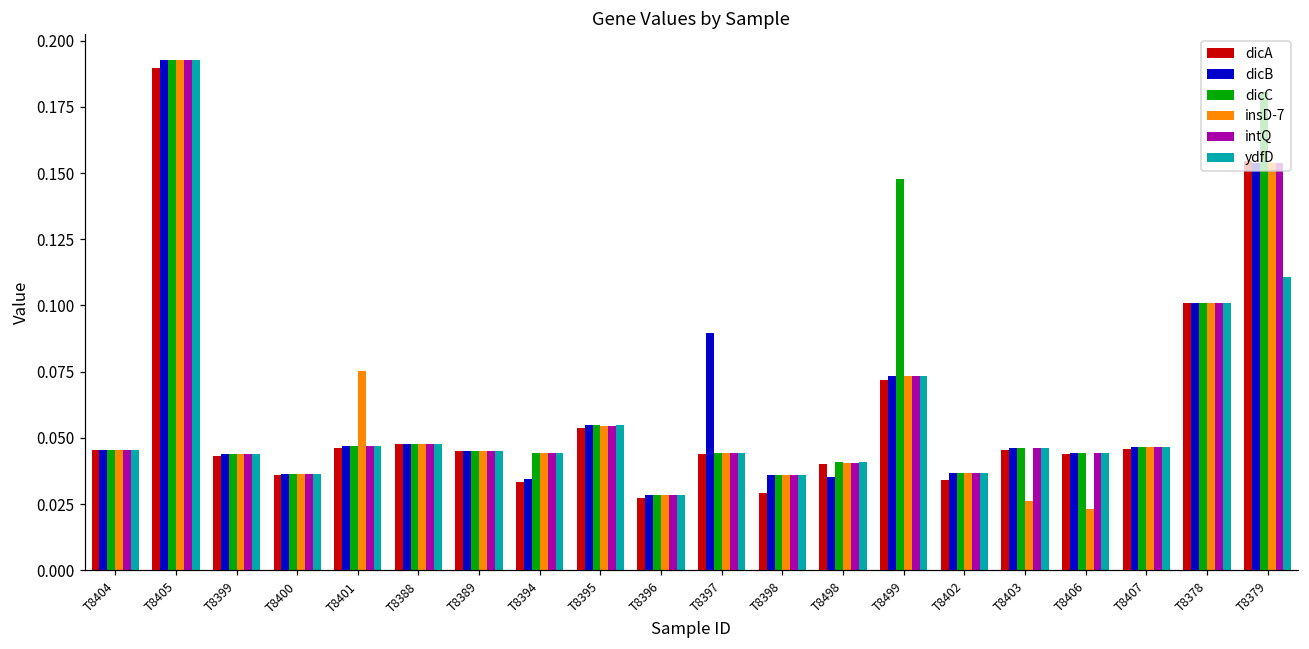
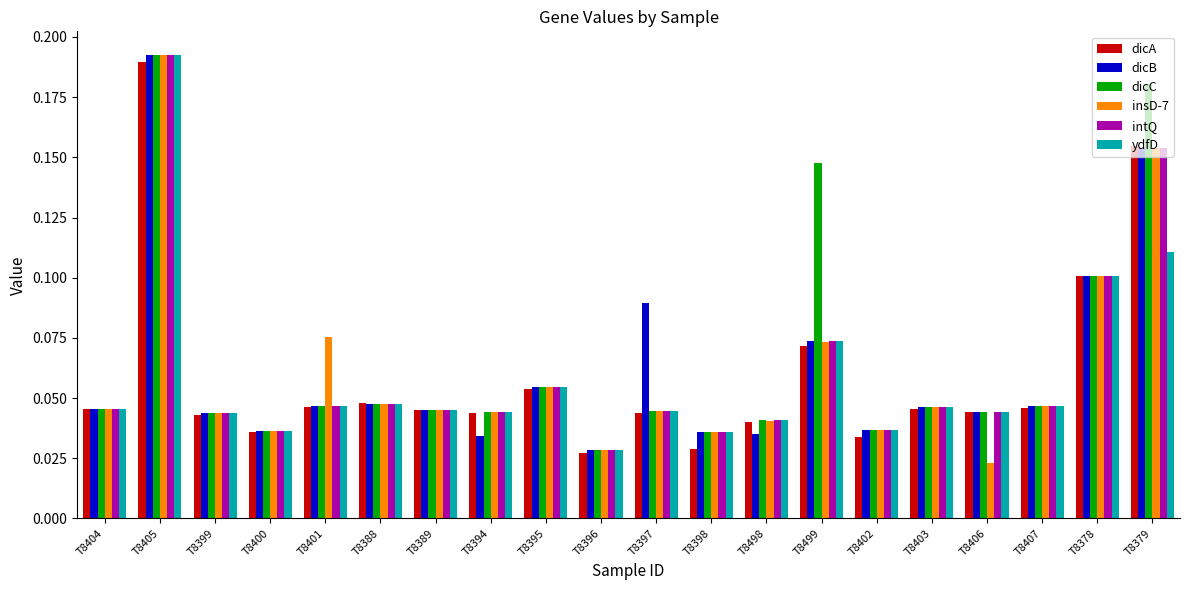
dicA, T8394: 0.033 -> 0.044
insD-7, T8403: 0.026 -> 0.046
